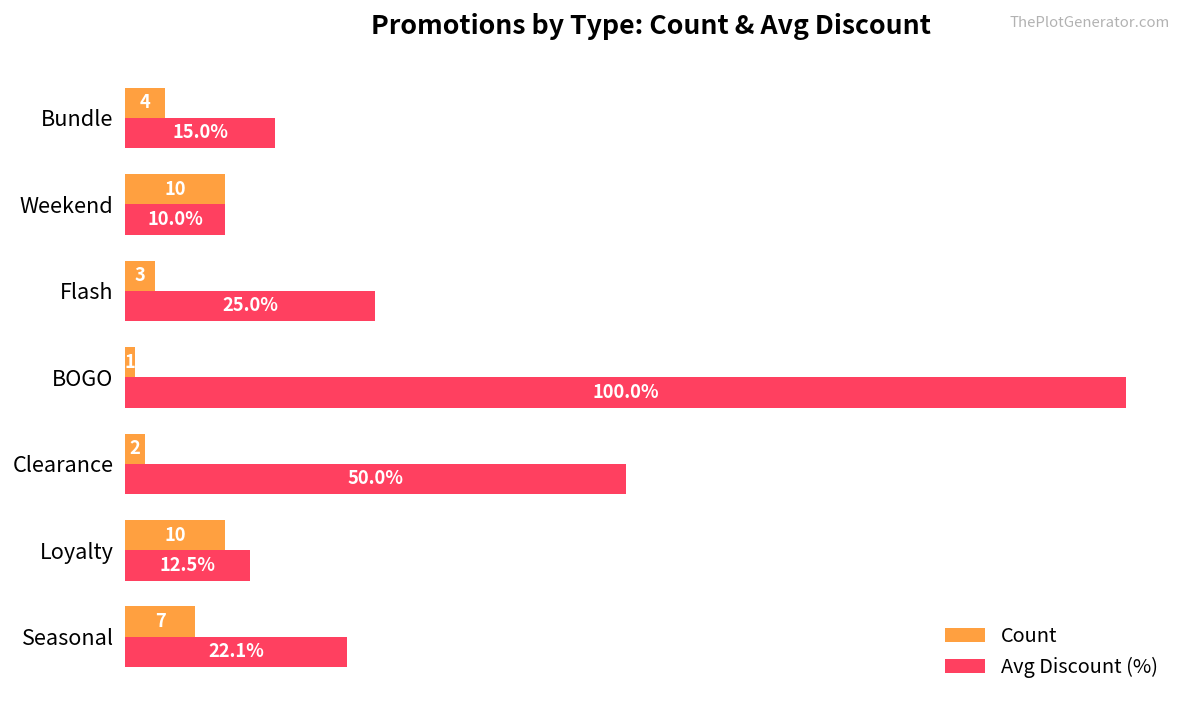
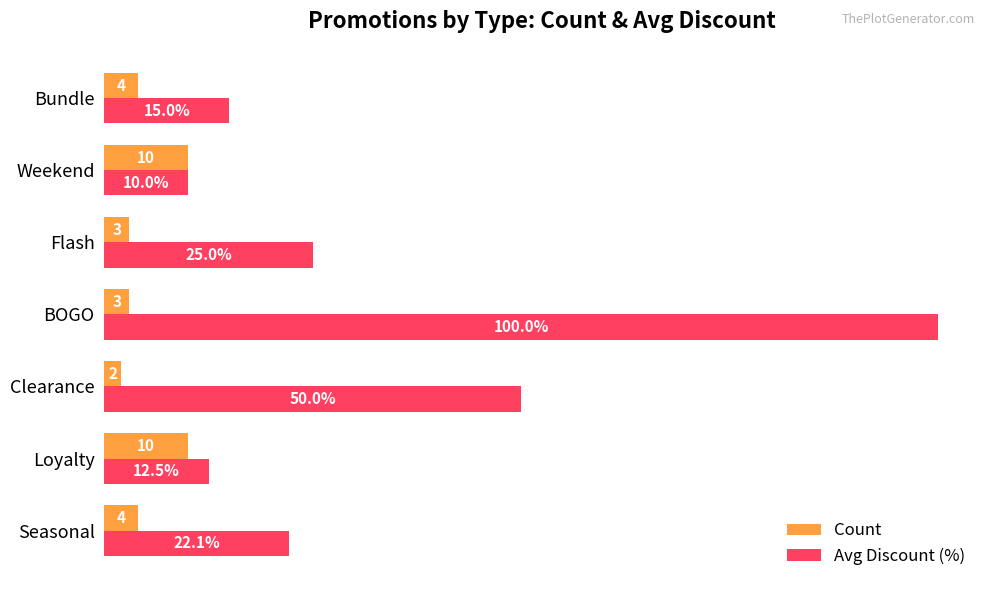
Count, BOGO: 1 -> 3
Count, Seasonal: 7 -> 4
